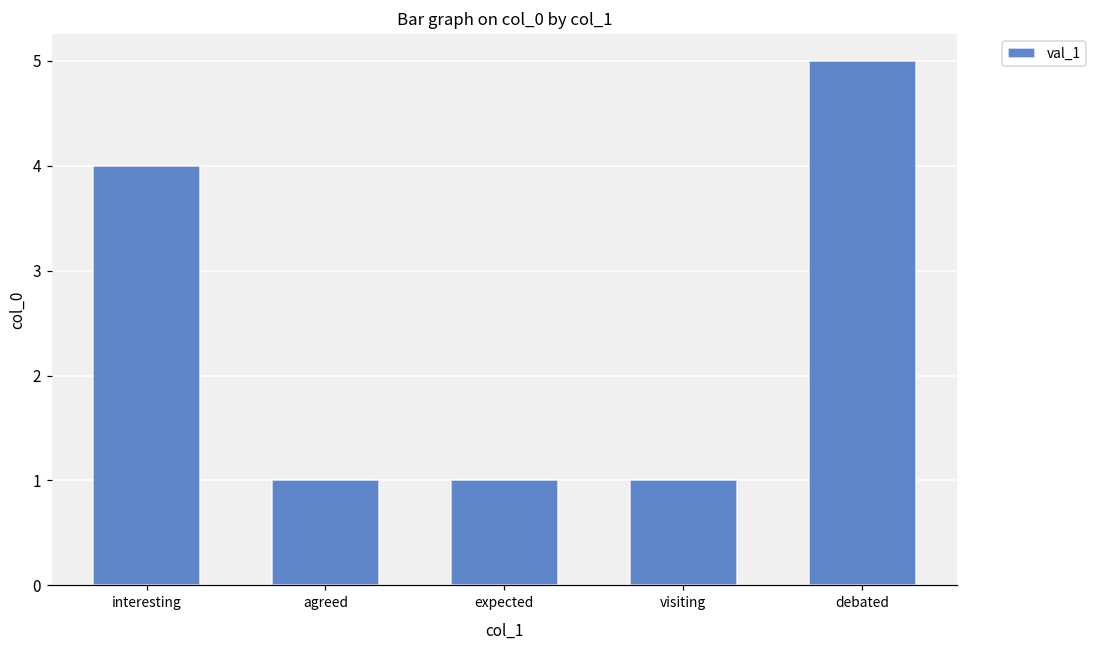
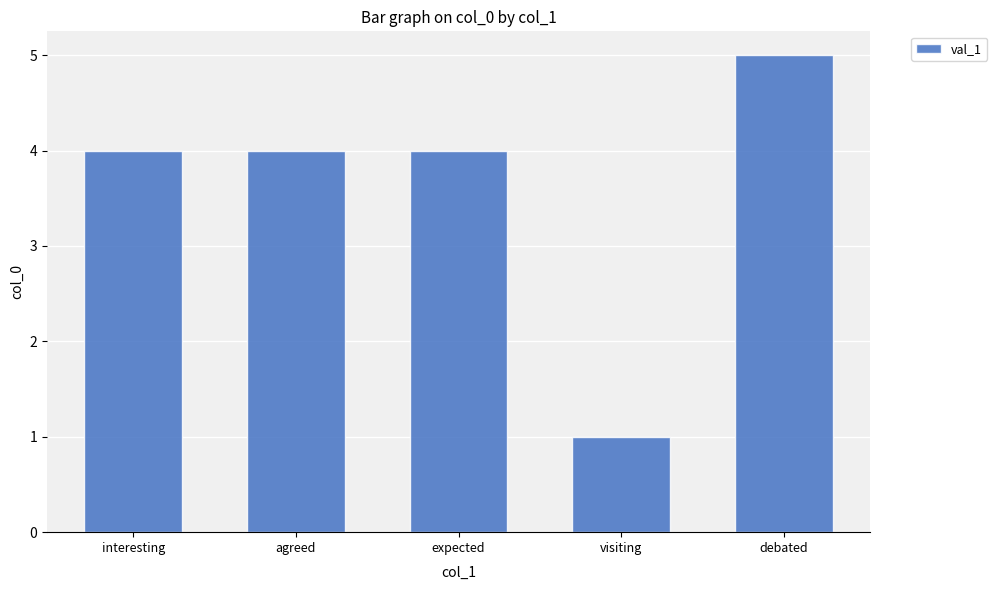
agreed: 1 -> 4
expected: 1 -> 4
